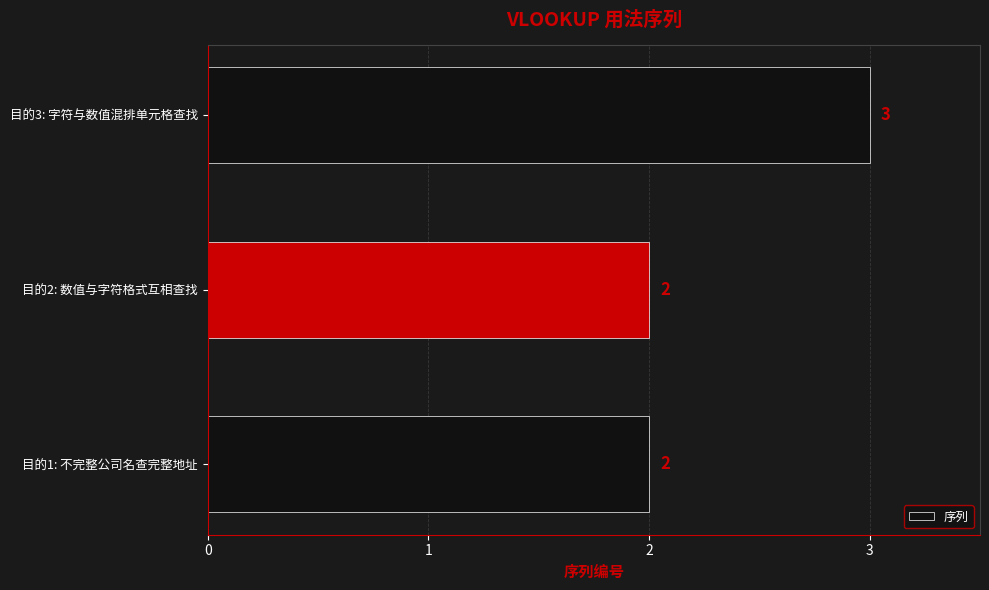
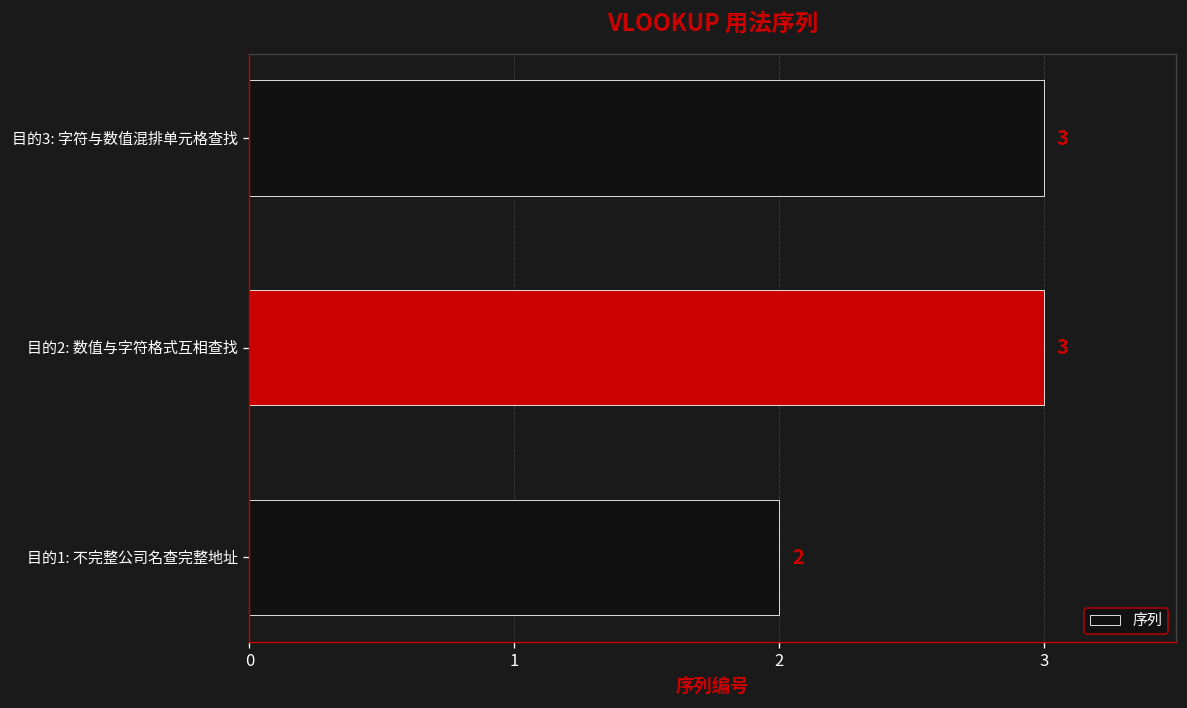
目的2: 数值与字符格式互相查找: 2 -> 3
